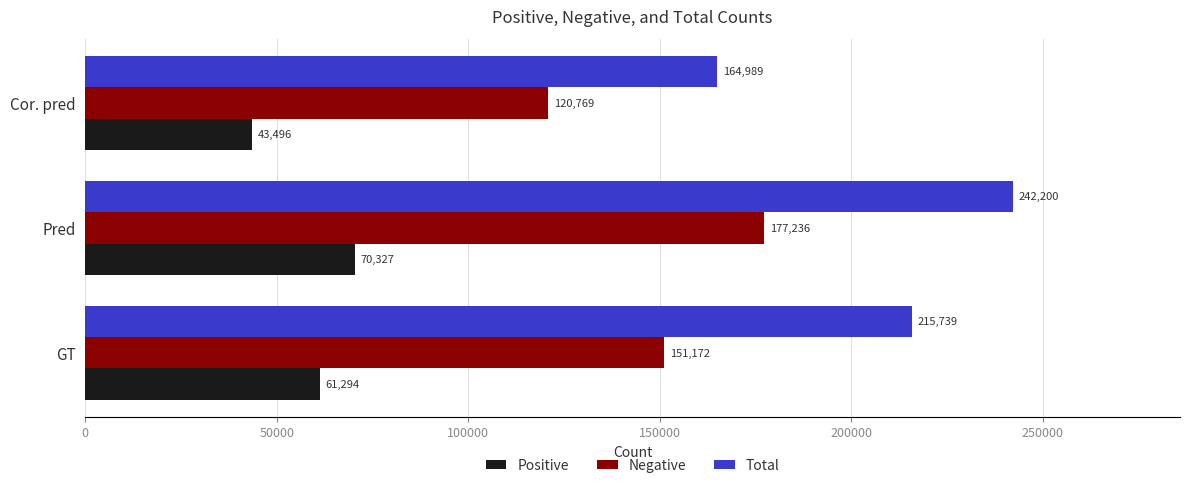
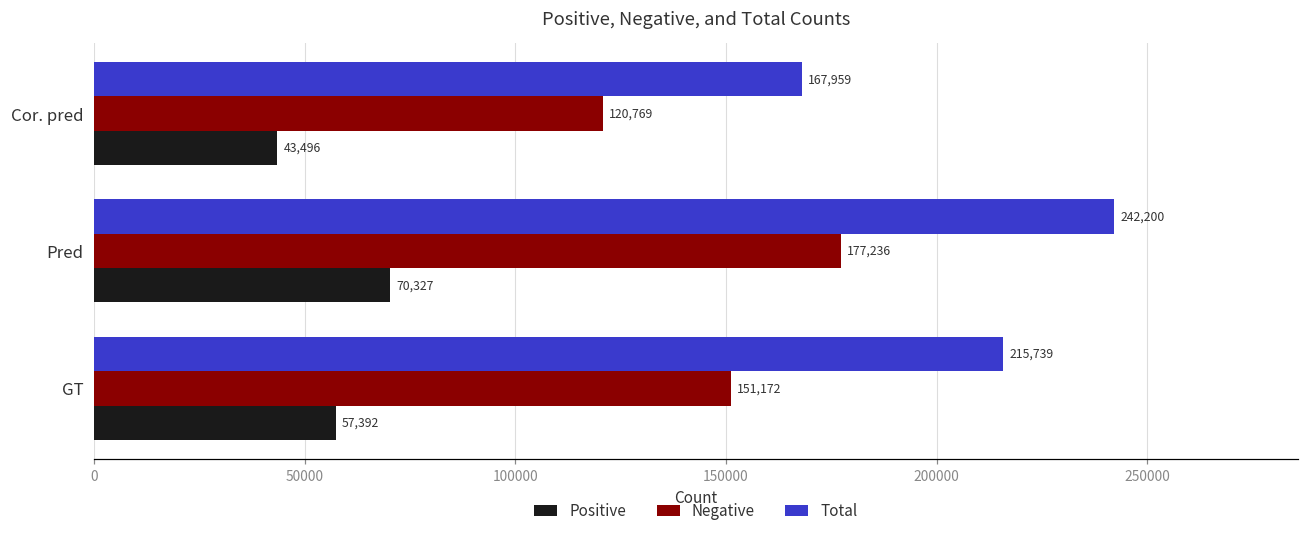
Total, Cor. pred: 164,989 -> 167,959
Positive, GT: 61,294 -> 57,392
